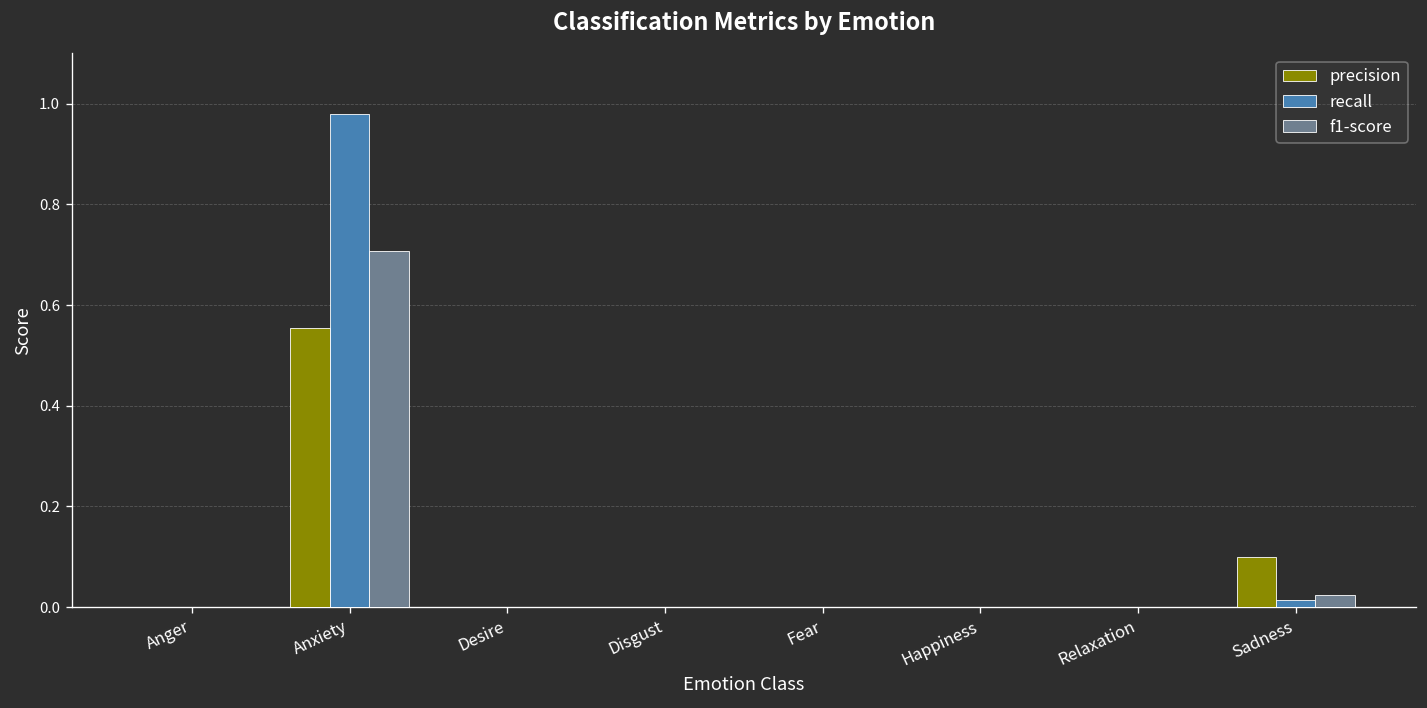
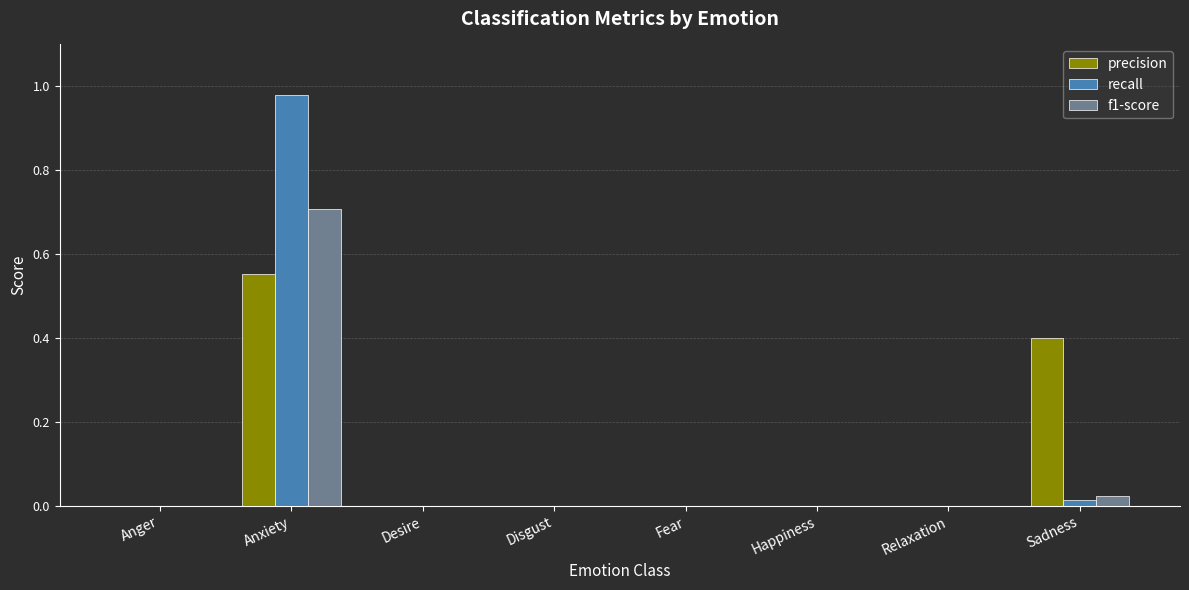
precision, Sadness: 0.1 -> 0.4
